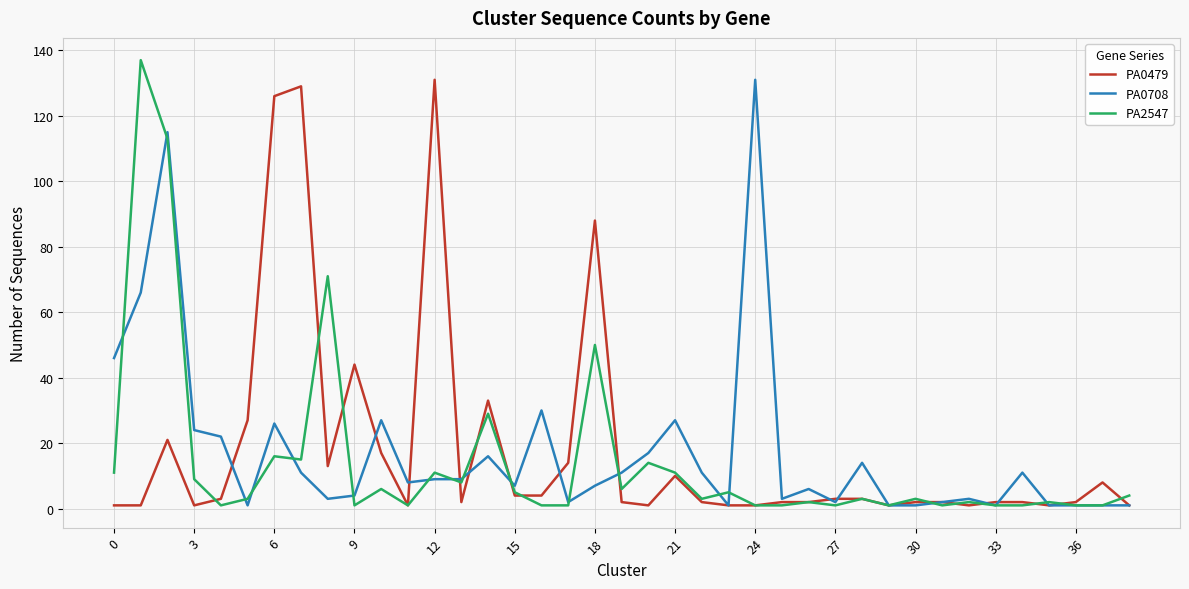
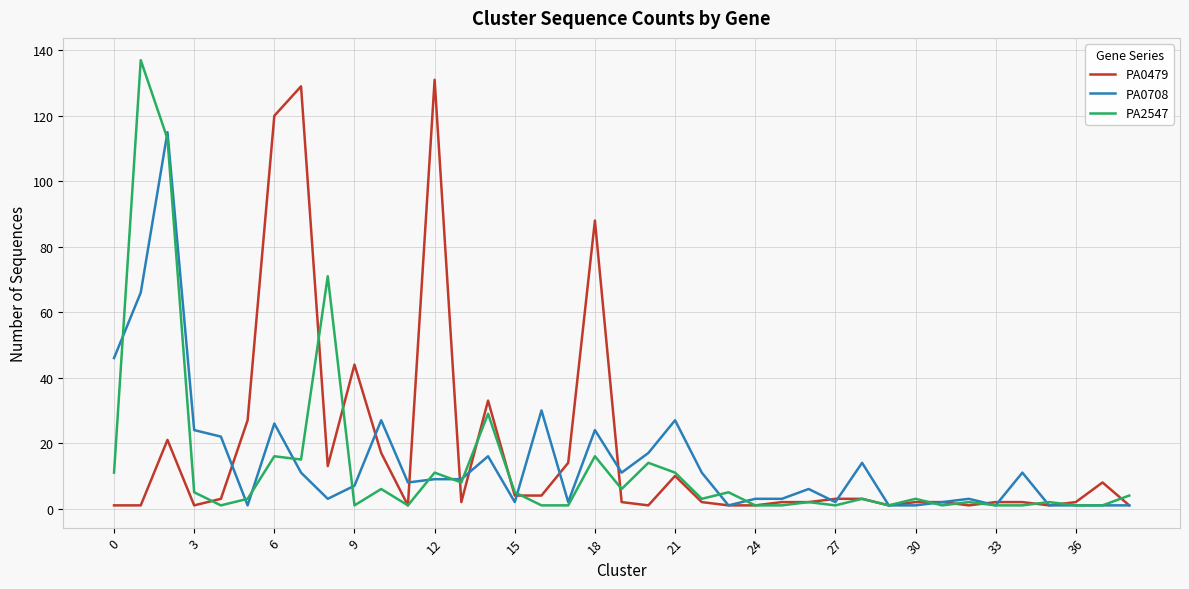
PA2547, 3: 9 -> 5
PA0479, 6: 126 -> 120
PA0708, 9: 4 -> 7
PA0708, 15: 7 -> 2
PA0708, 18: 7 -> 24
PA2547, 18: 50 -> 16
PA0708, 24: 131 -> 3
